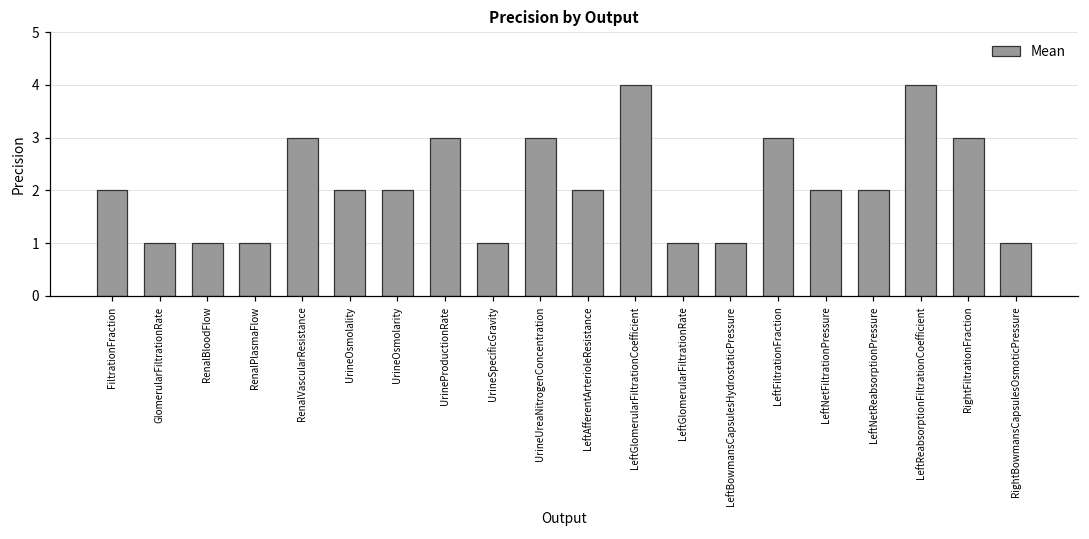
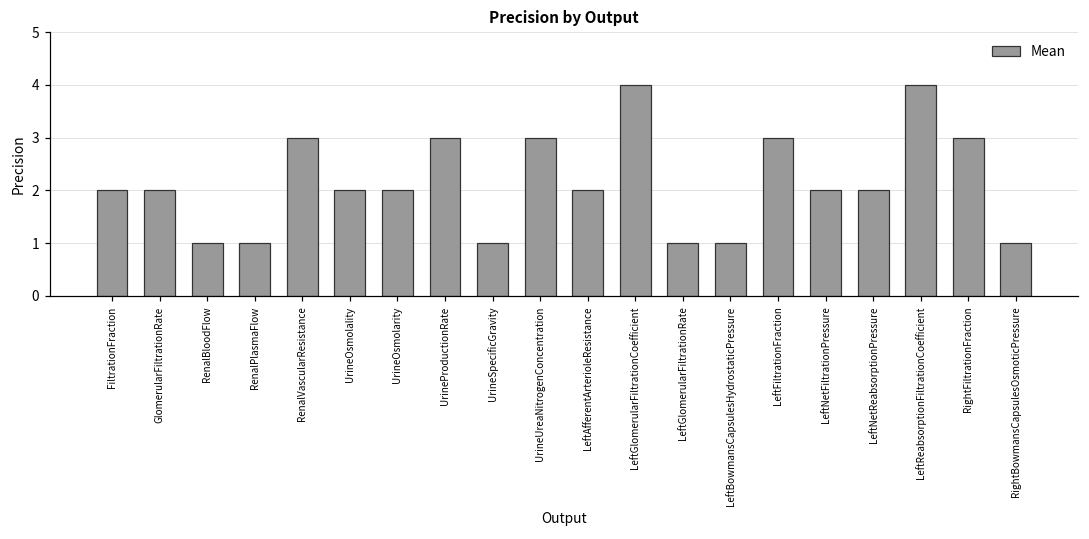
GlomerularFiltrationRate: 1 -> 2
